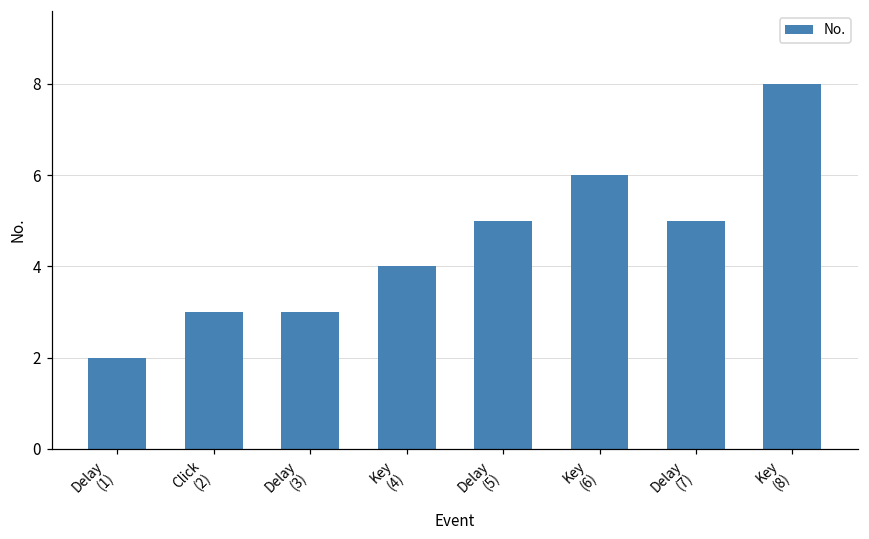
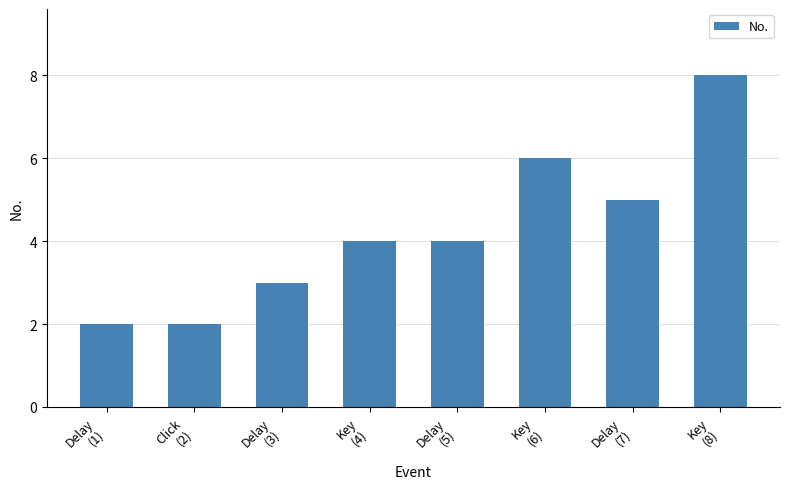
Click (2): 3 -> 2
Delay (5): 5 -> 4
